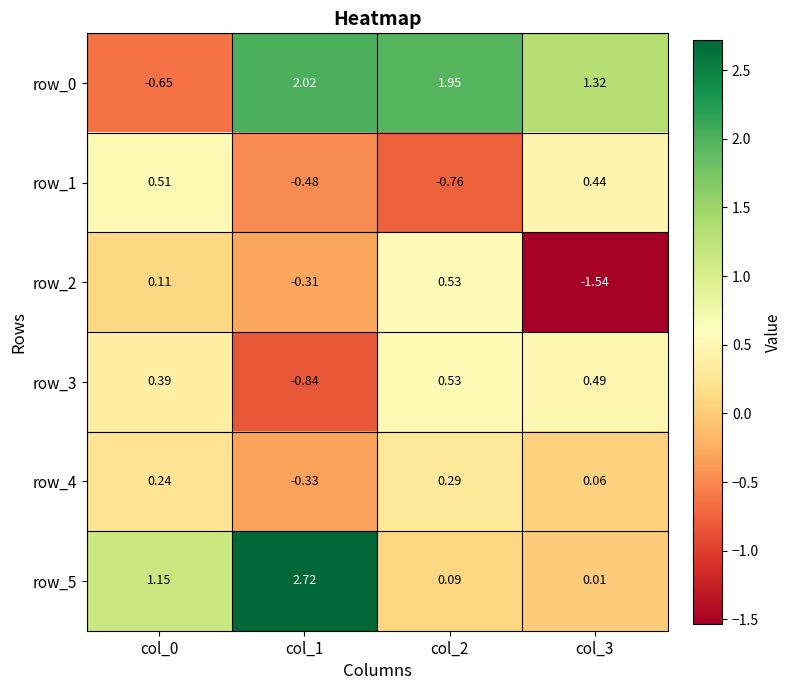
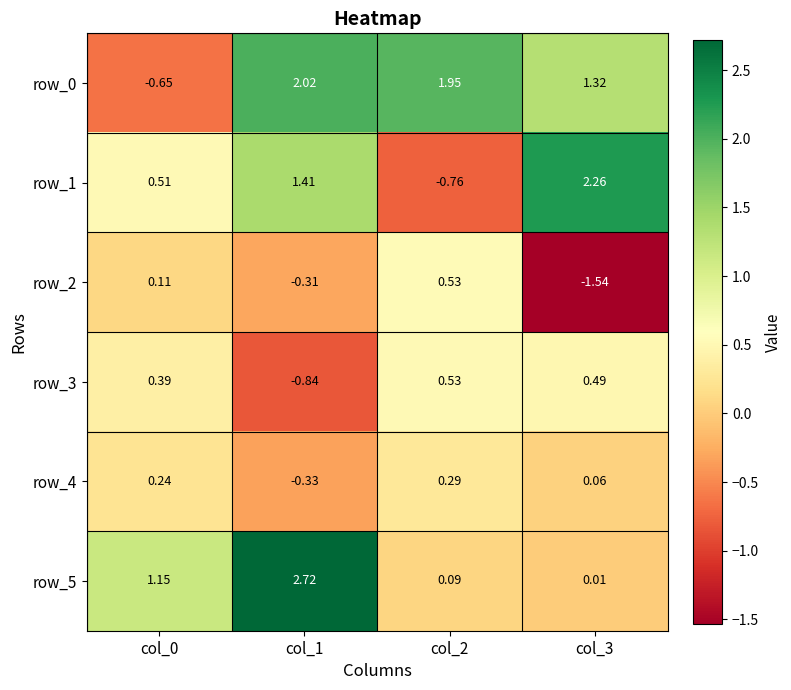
row_1, col_1: -0.48 -> 1.41
row_1, col_3: 0.44 -> 2.26
